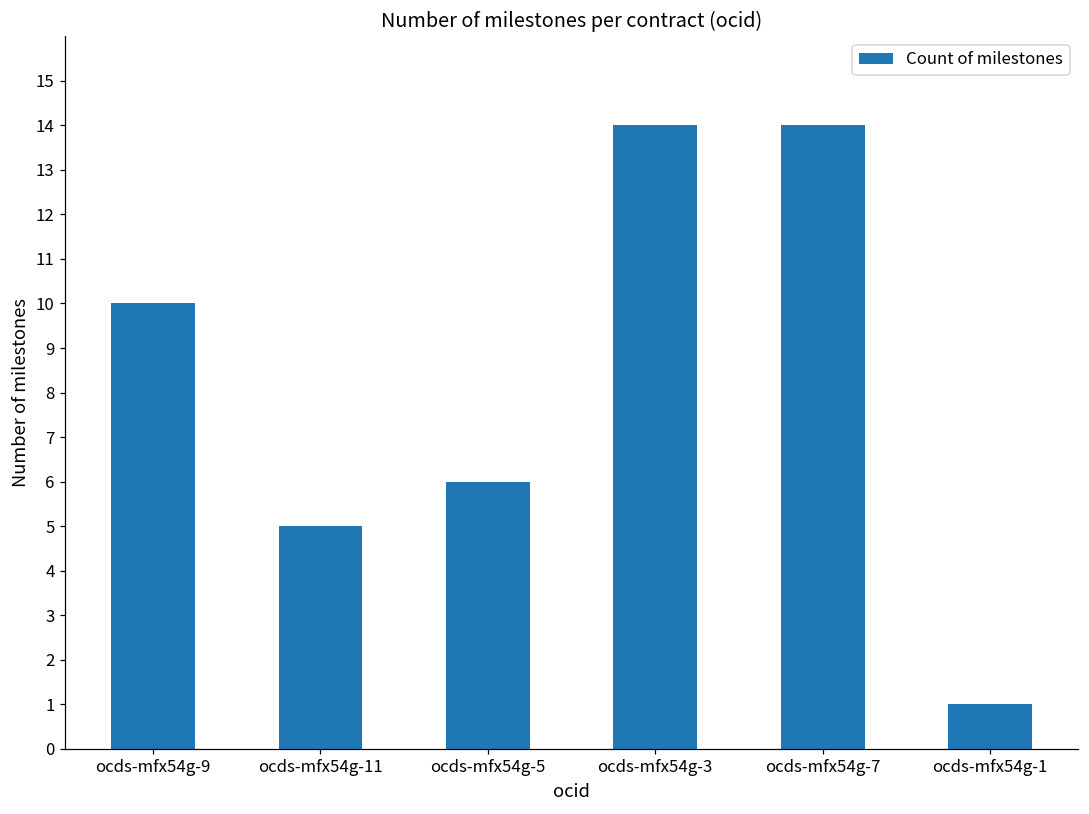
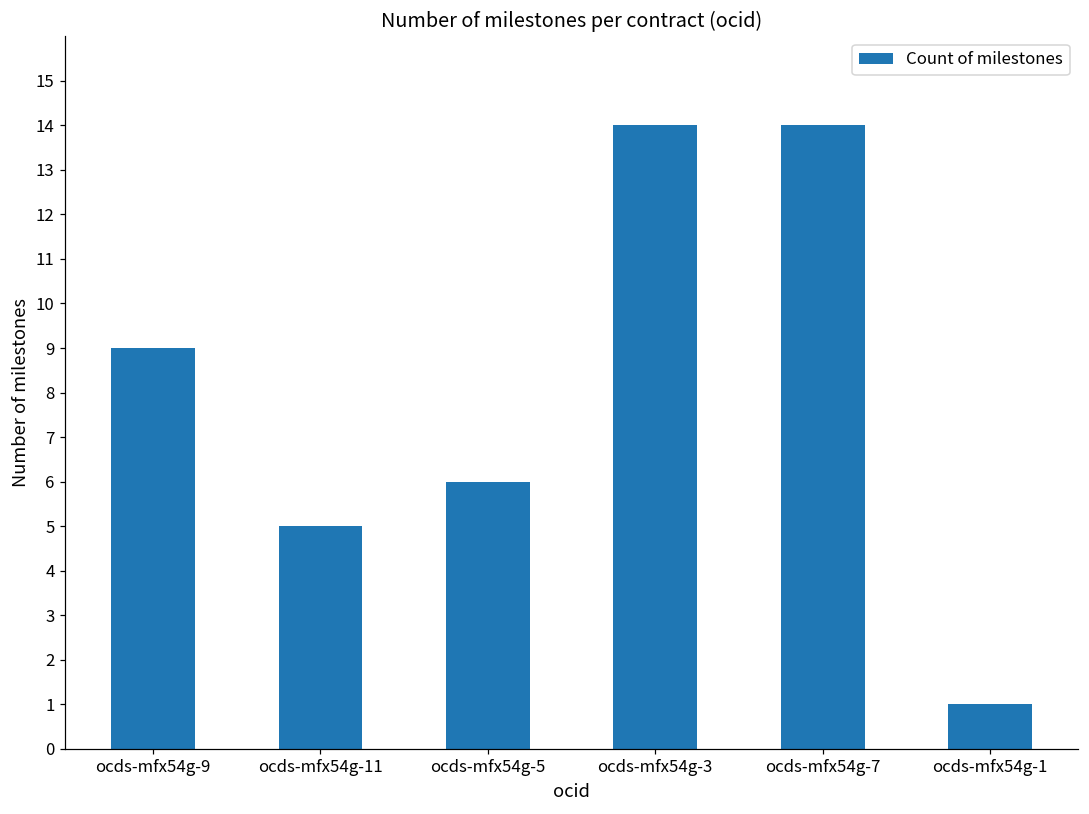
ocds-mfx54g-9: 10 -> 9
